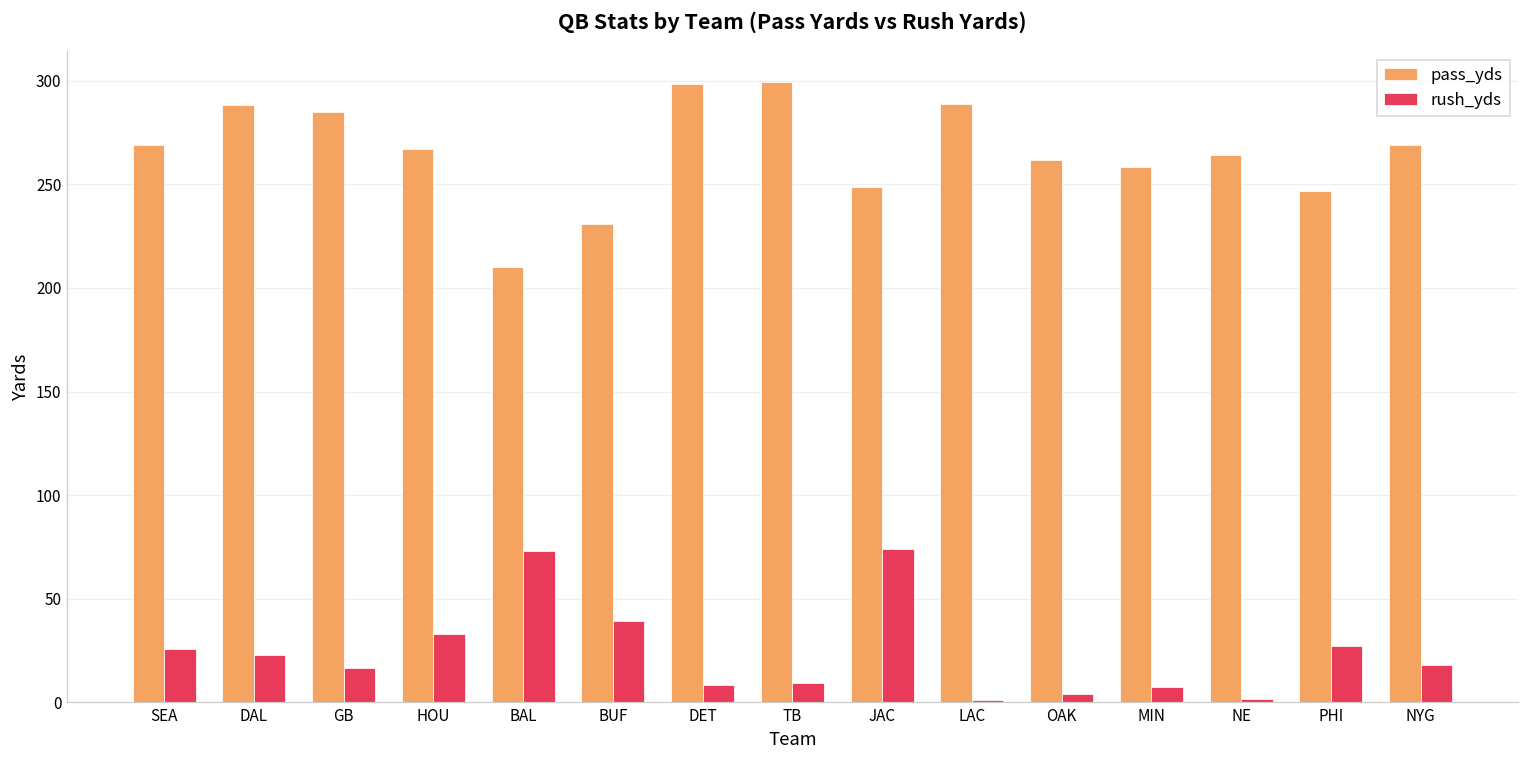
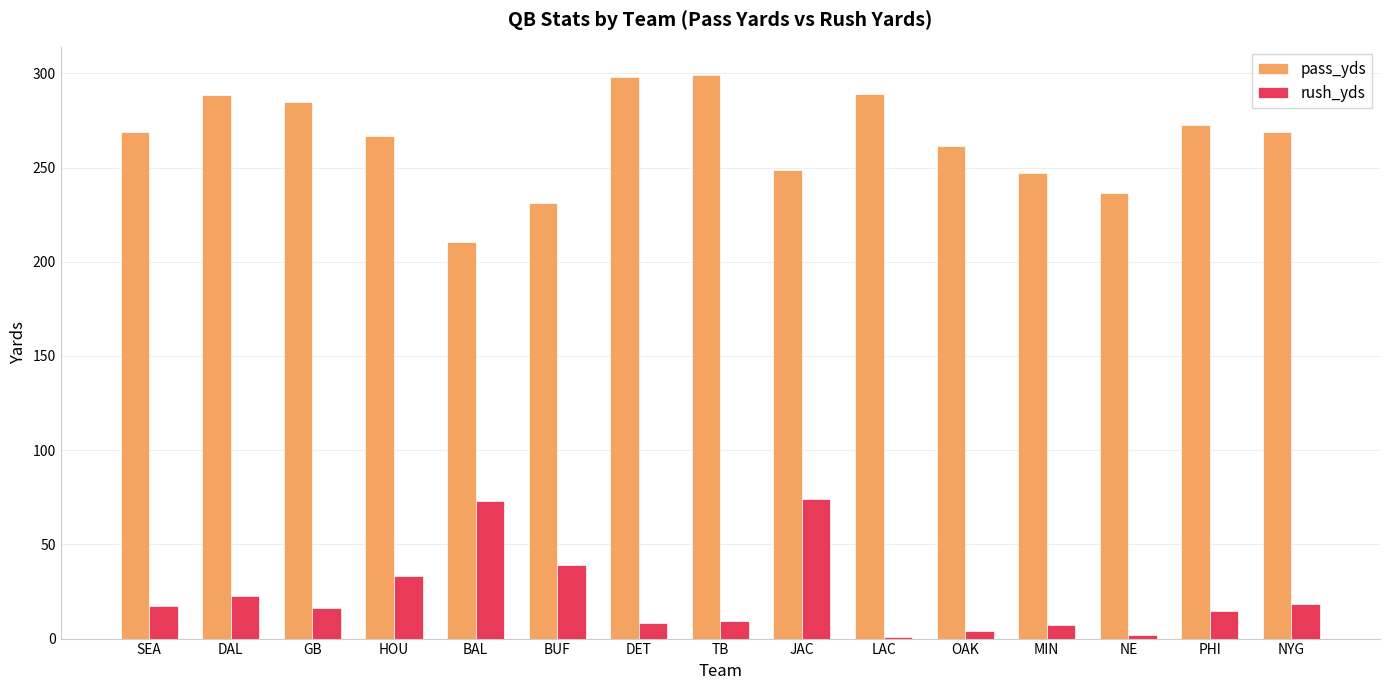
rush_yds, SEA: 26 -> 17
pass_yds, MIN: 258 -> 247
pass_yds, NE: 264 -> 237
pass_yds, PHI: 247 -> 272
rush_yds, PHI: 27 -> 15
